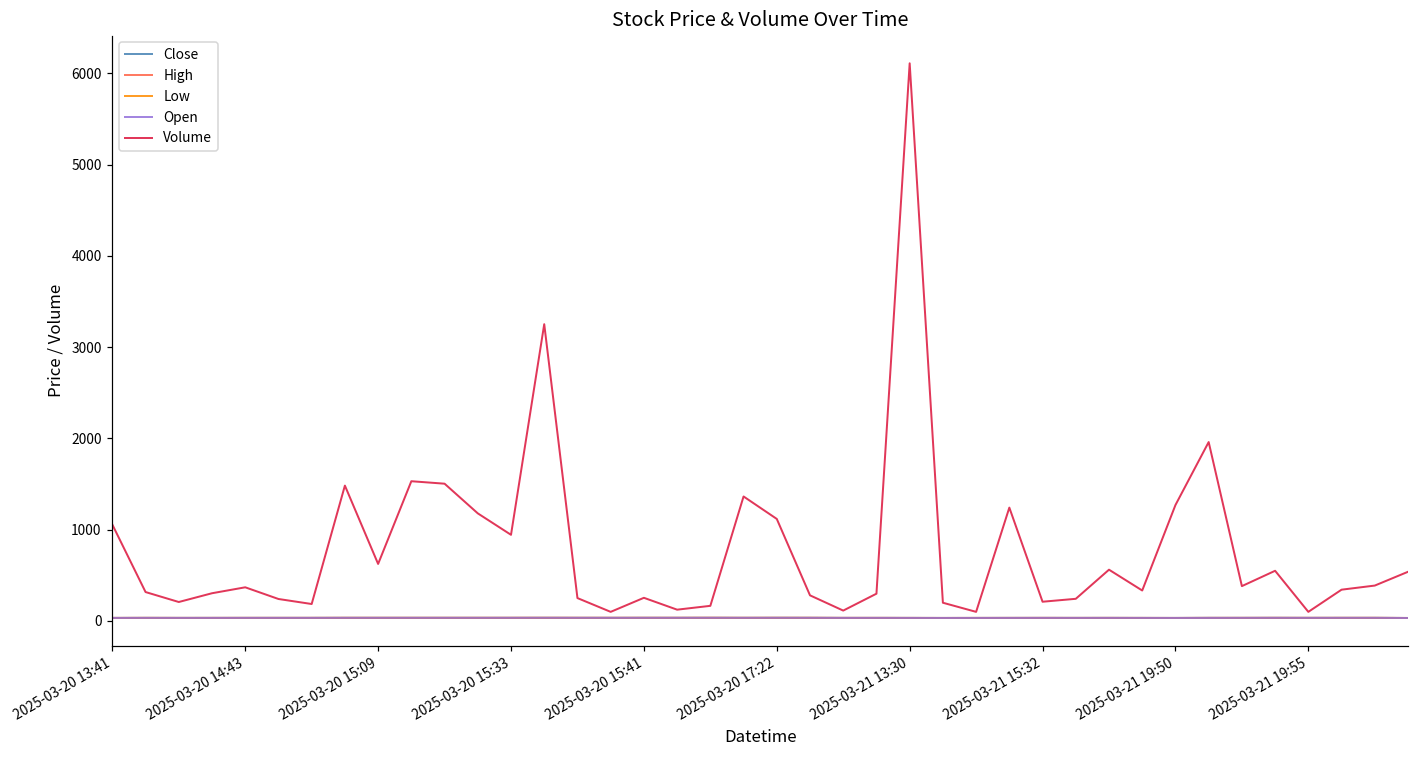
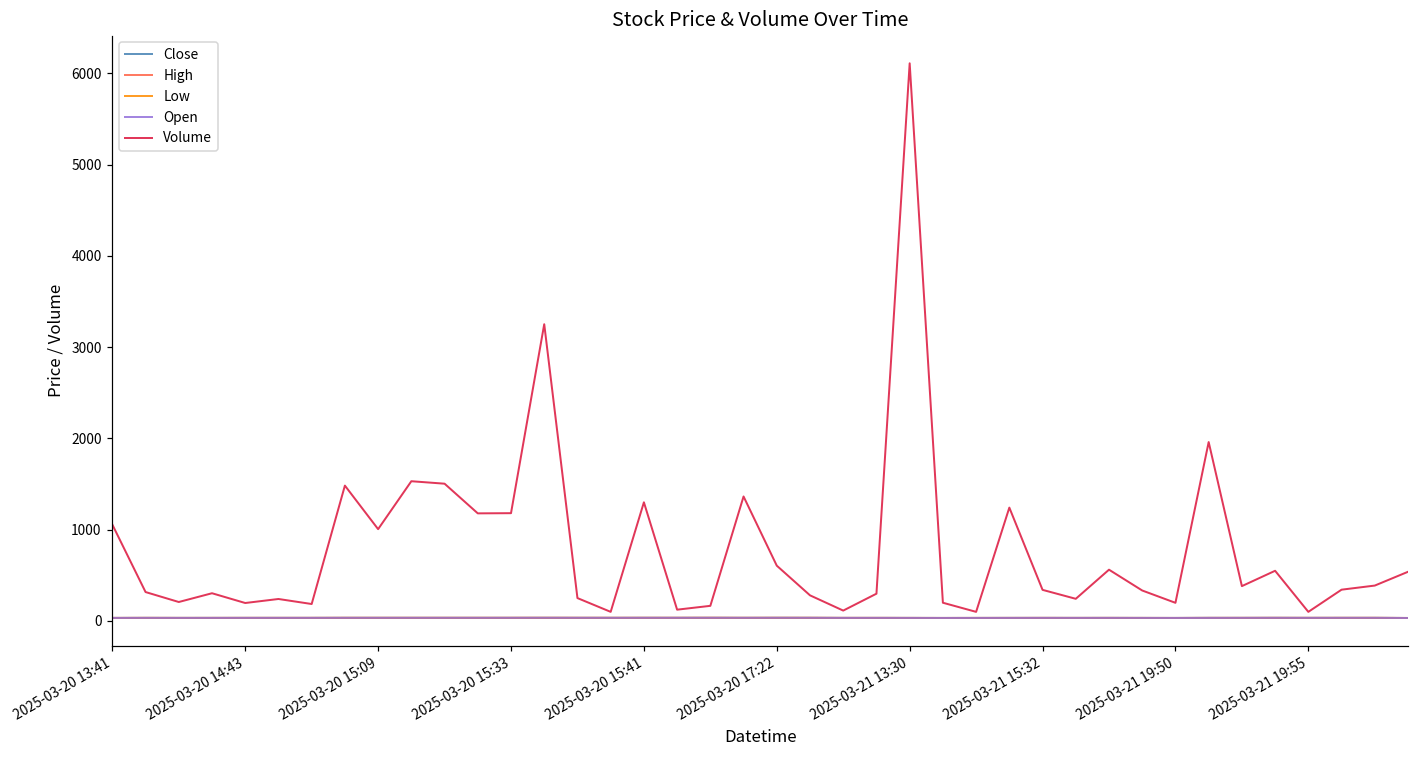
Volume, 2025-03-20 14:43: 400 -> 200
Volume, 2025-03-20 15:09: 600 -> 1000
Volume, 2025-03-20 15:33: 900 -> 1200
Volume, 2025-03-20 15:41: 300 -> 1300
Volume, 2025-03-20 17:22: 1100 -> 600
Volume, 2025-03-21 15:32: 200 -> 300
Volume, 2025-03-21 19:50: 1300 -> 200
